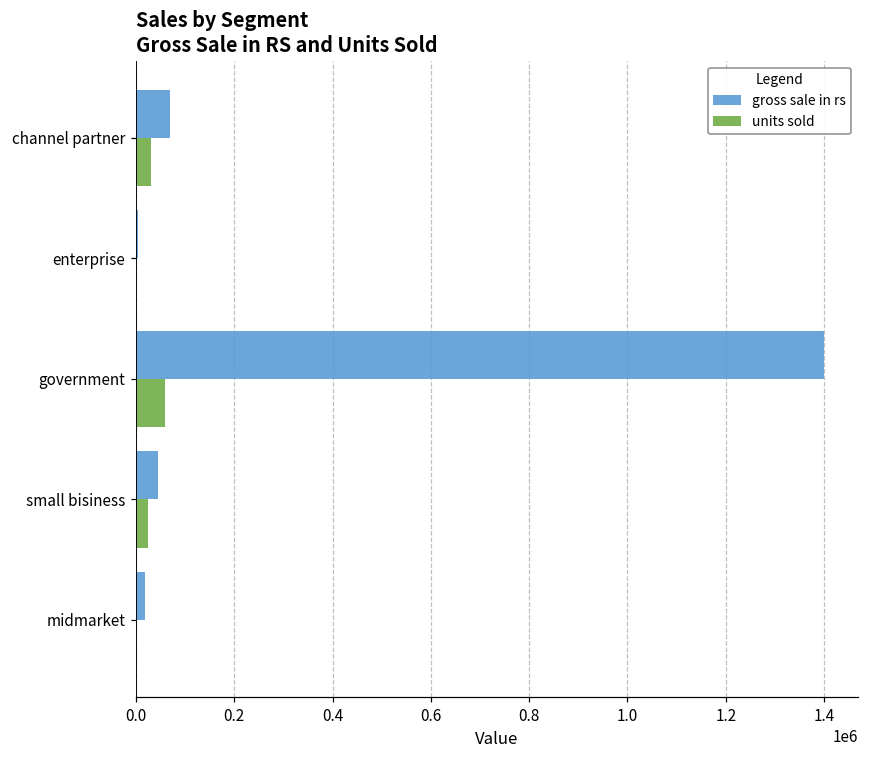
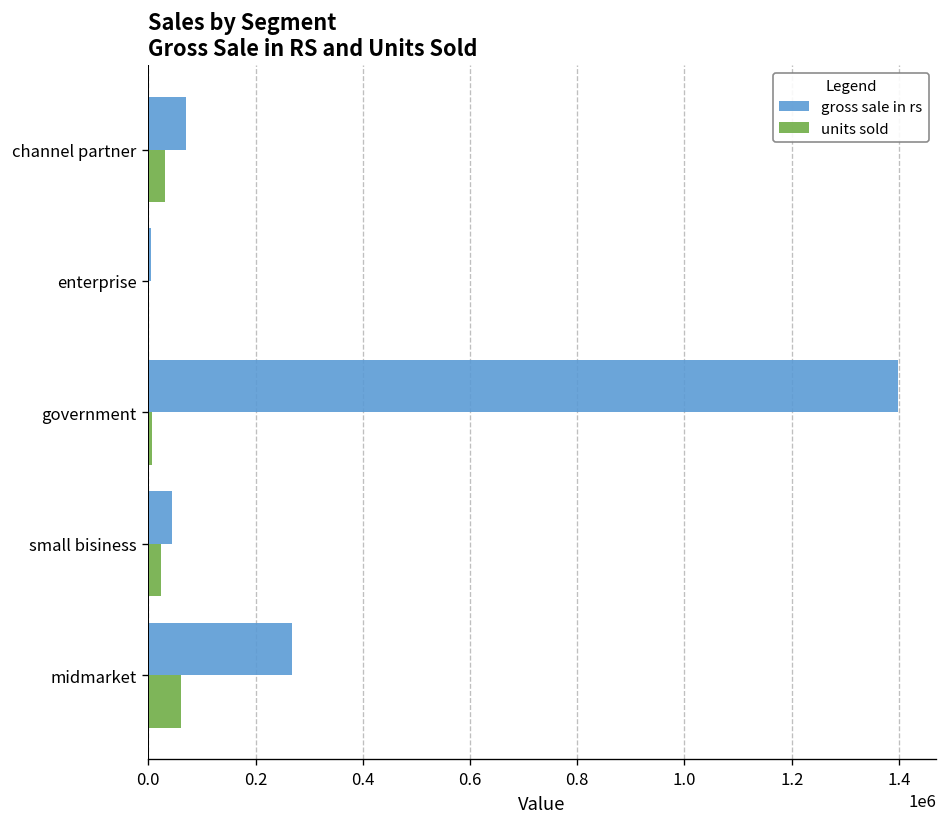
units sold, government: 60000 -> 10000
gross sale in rs, midmarket: 20000 -> 270000
units sold, midmarket: 0 -> 60000
